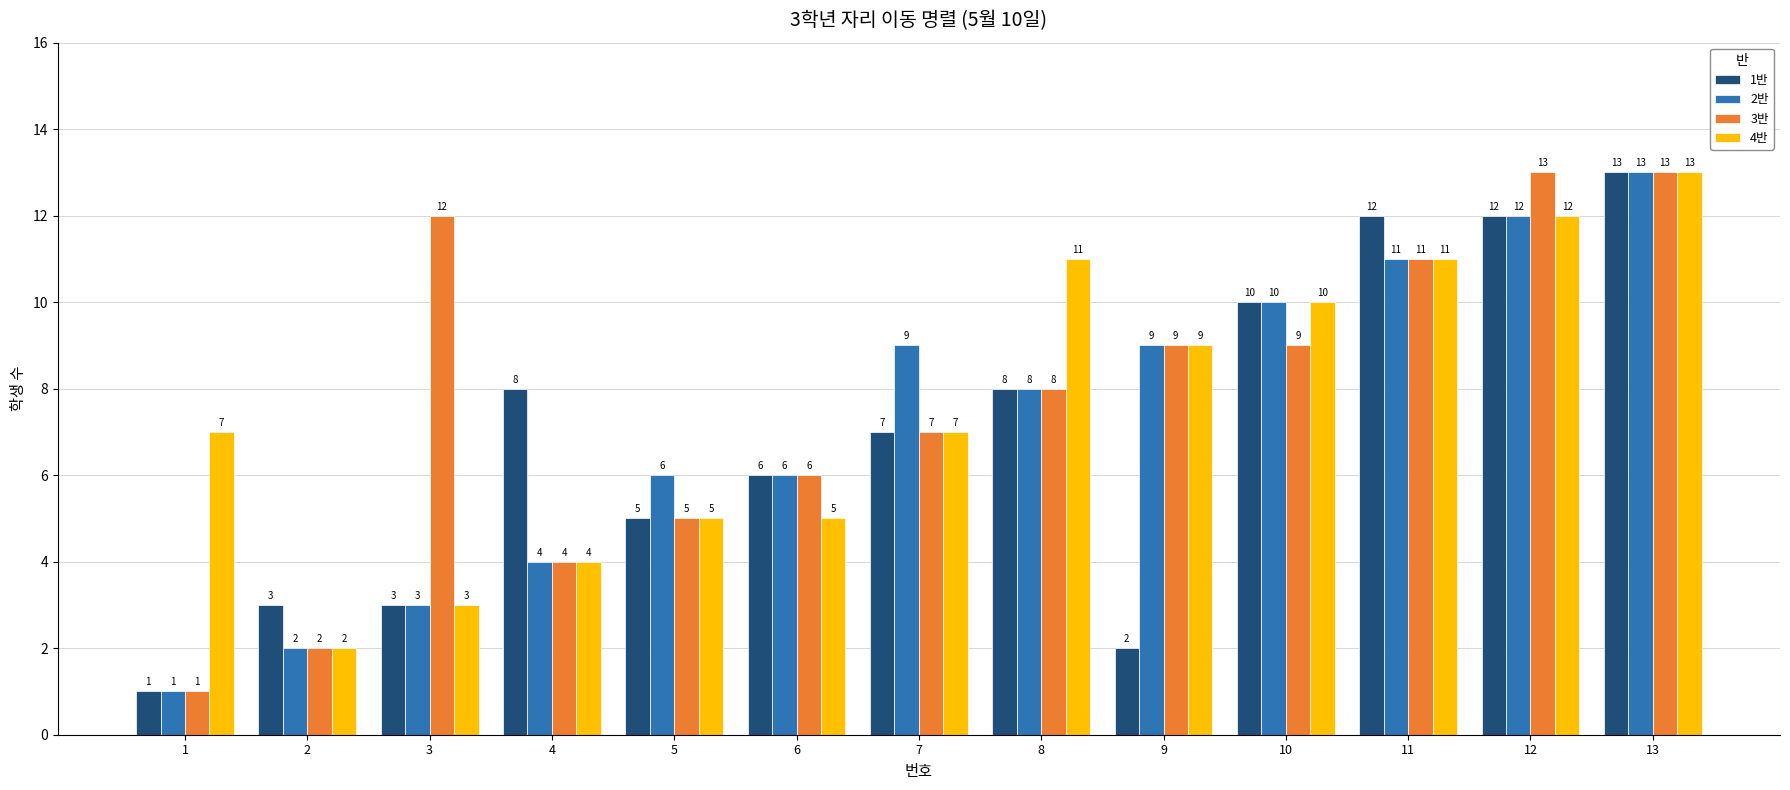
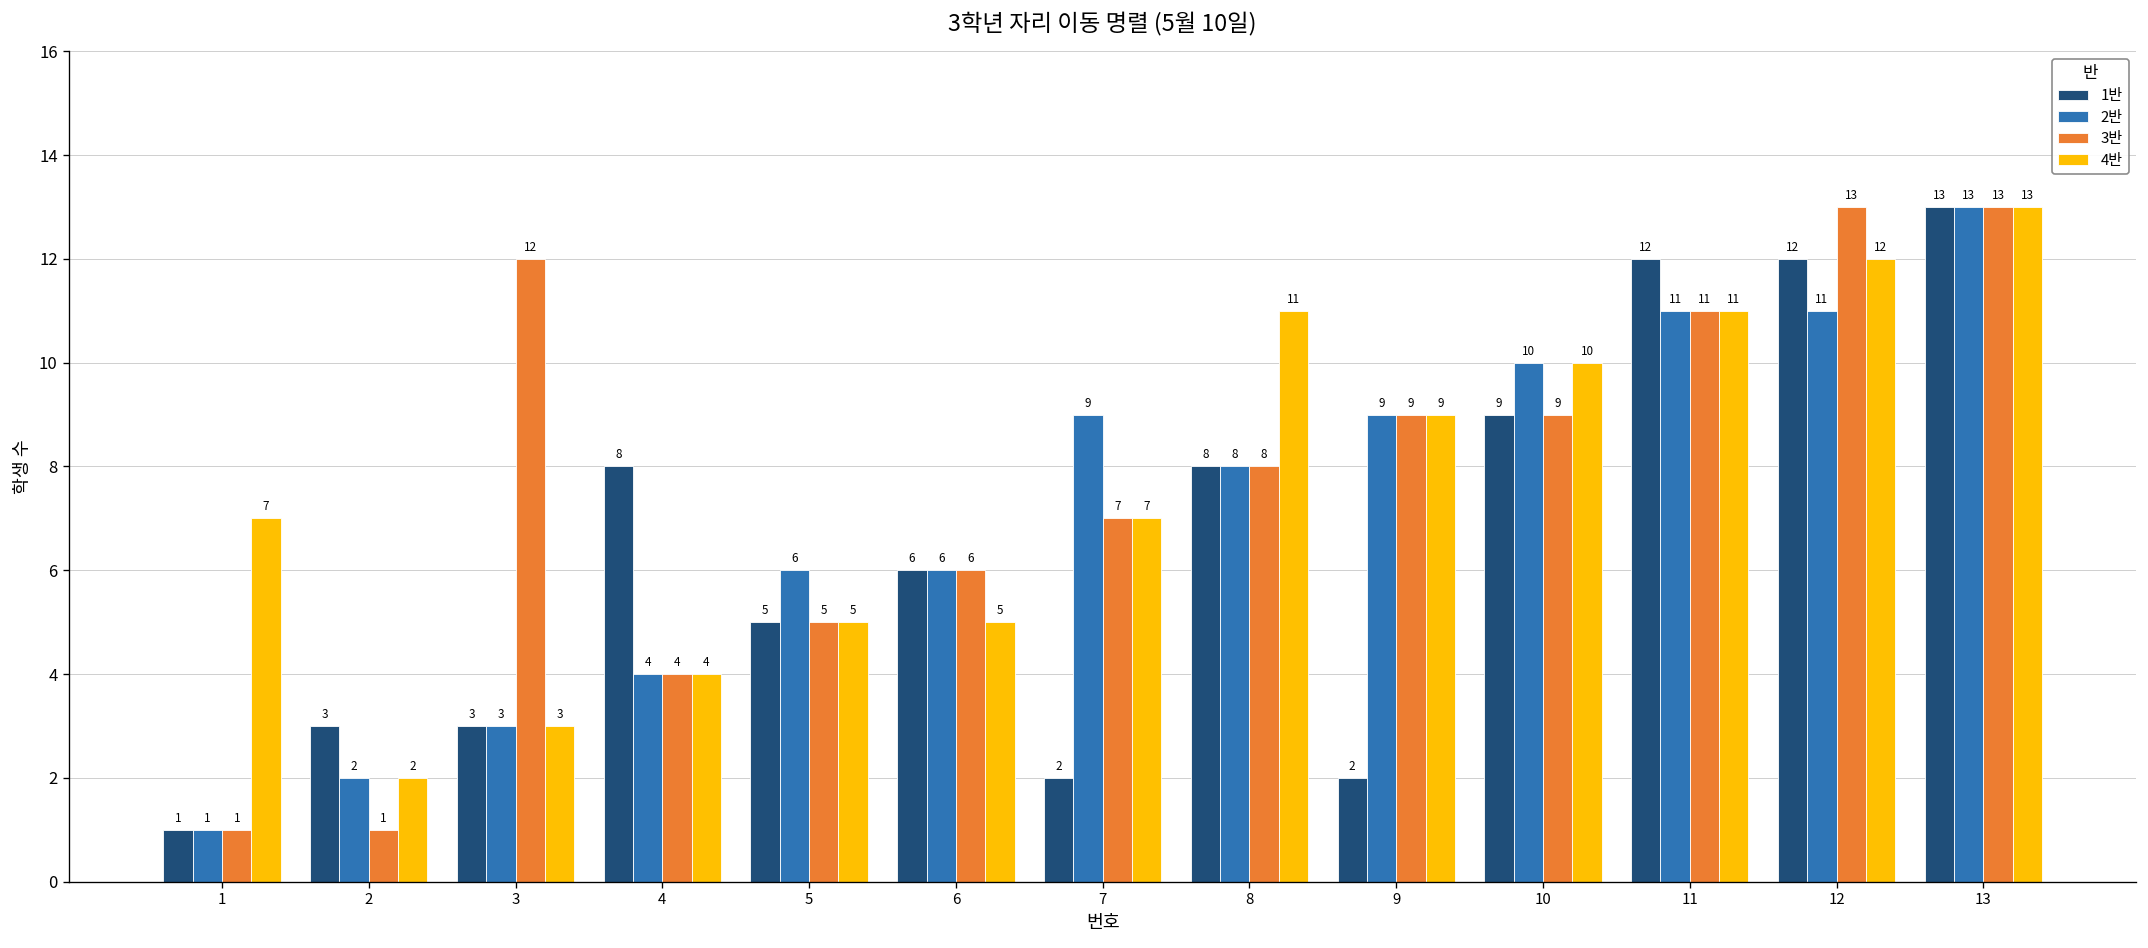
3반, 2: 2 -> 1
1반, 7: 7 -> 2
1반, 10: 10 -> 9
2반, 12: 12 -> 11
